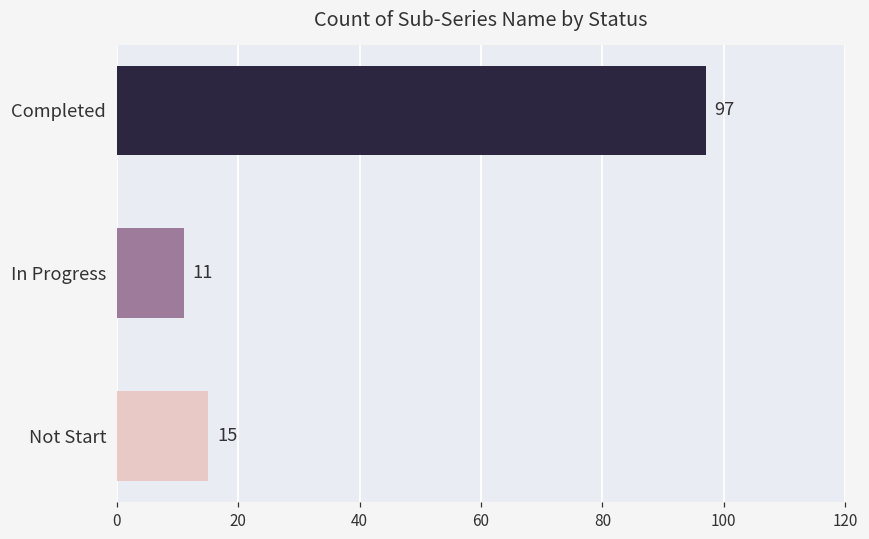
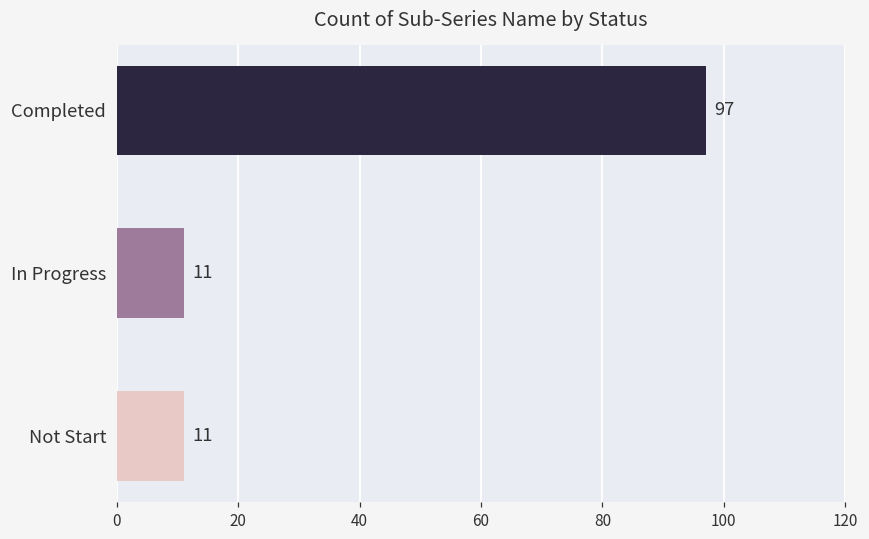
Not Start: 15 -> 11
